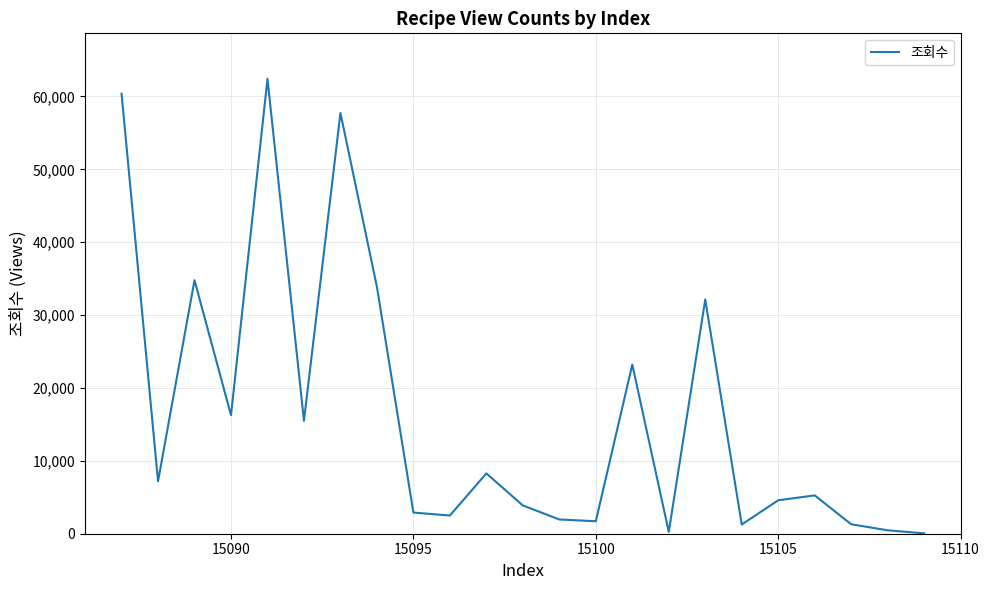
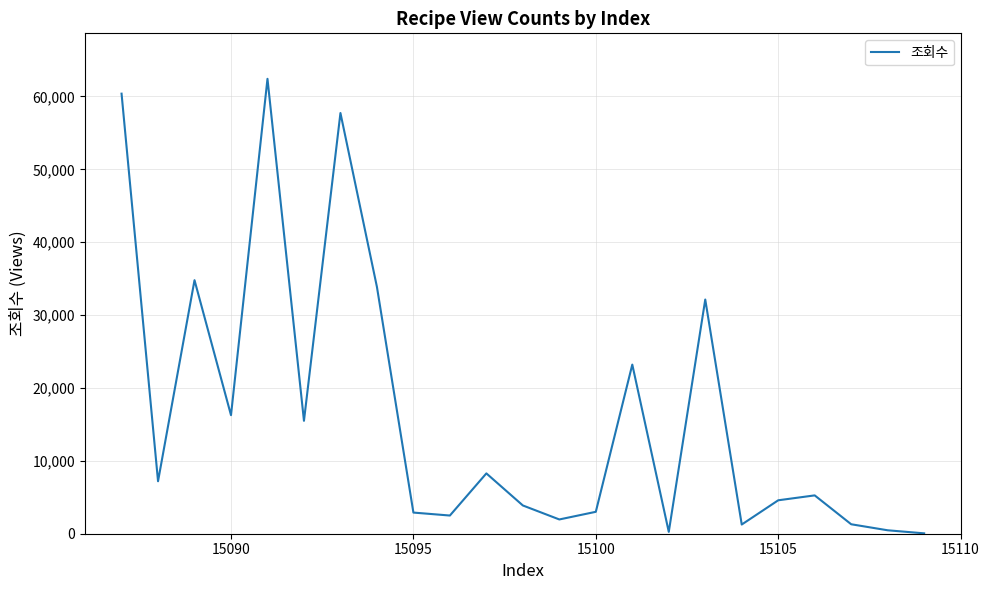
15100: 2,000 -> 3,000
